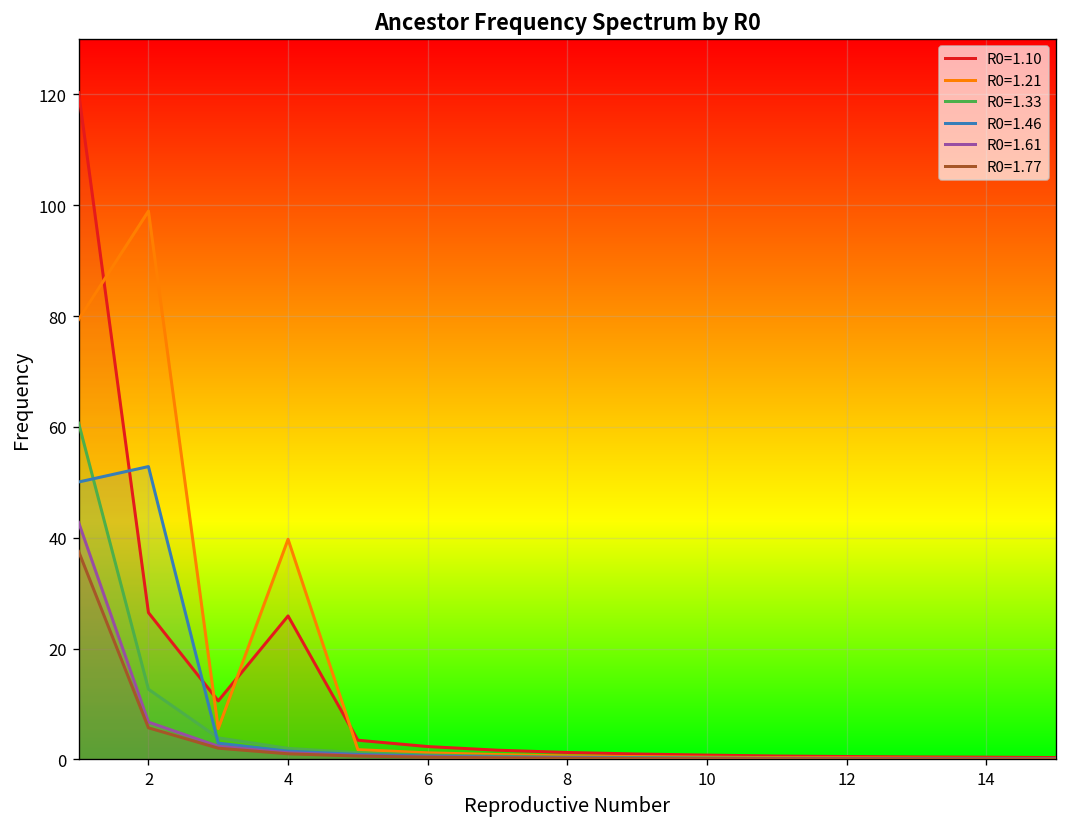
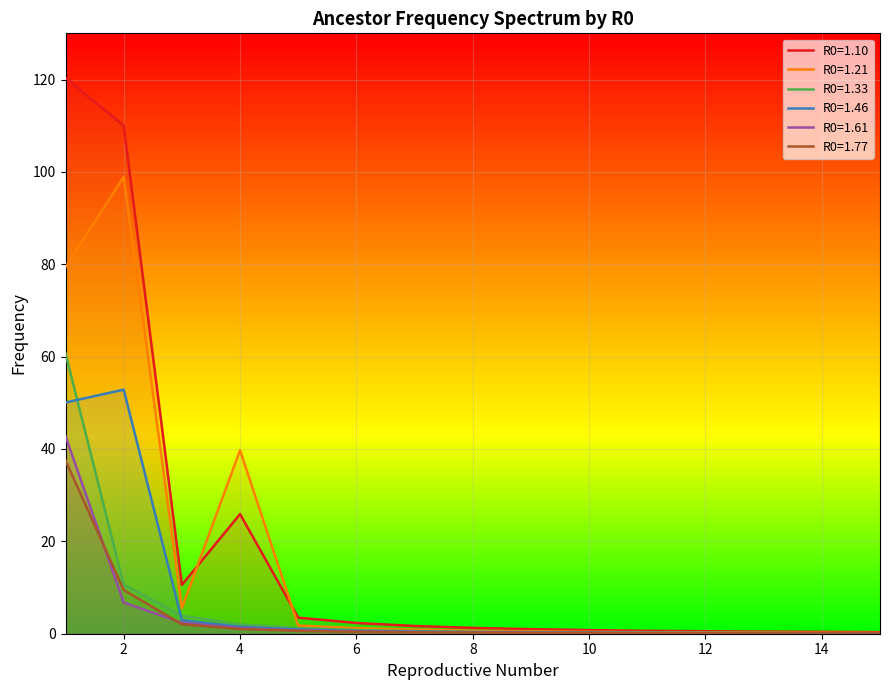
R0=1.10, 2: 26 -> 110
R0=1.33, 2: 13 -> 11
R0=1.77, 2: 6 -> 9
